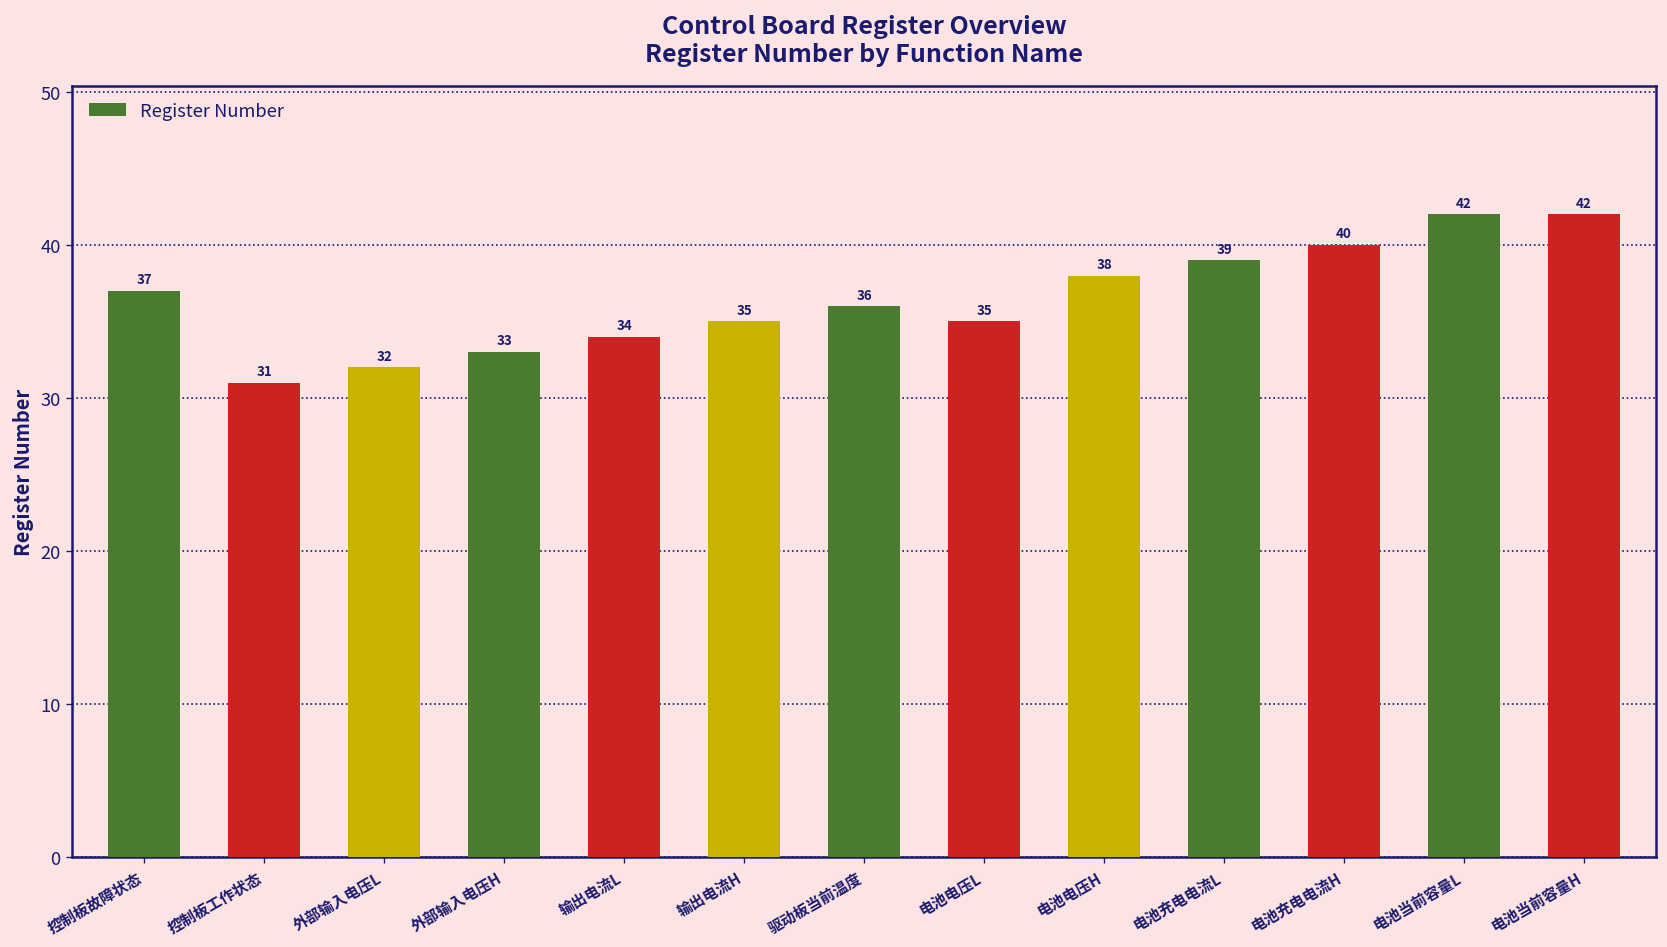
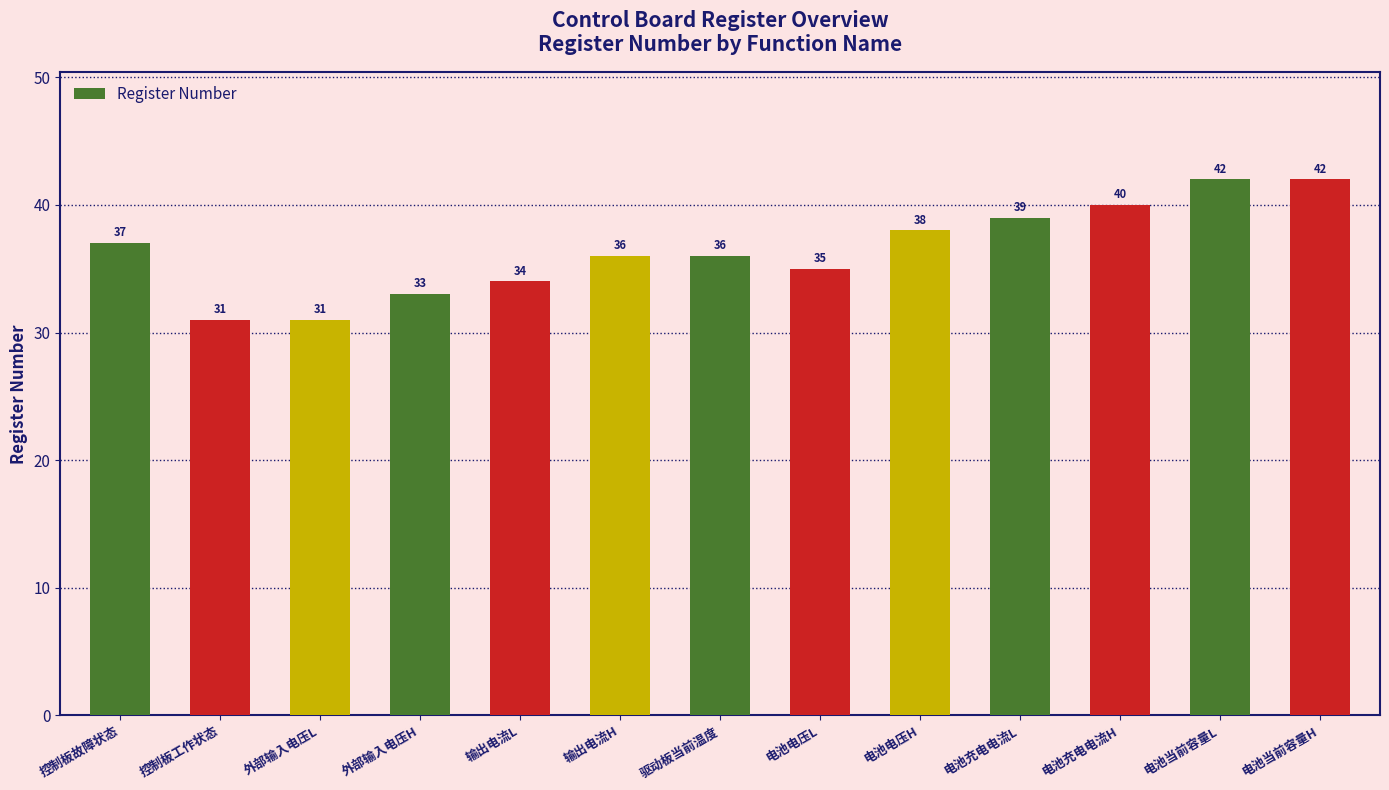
外部输入电压L: 32 -> 31
输出电流H: 35 -> 36
